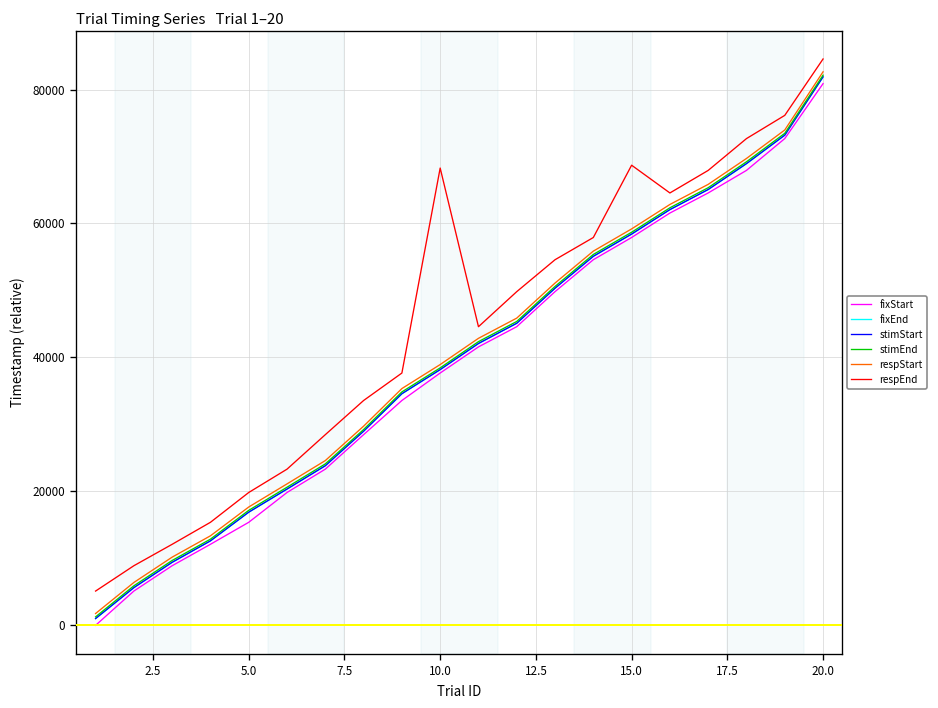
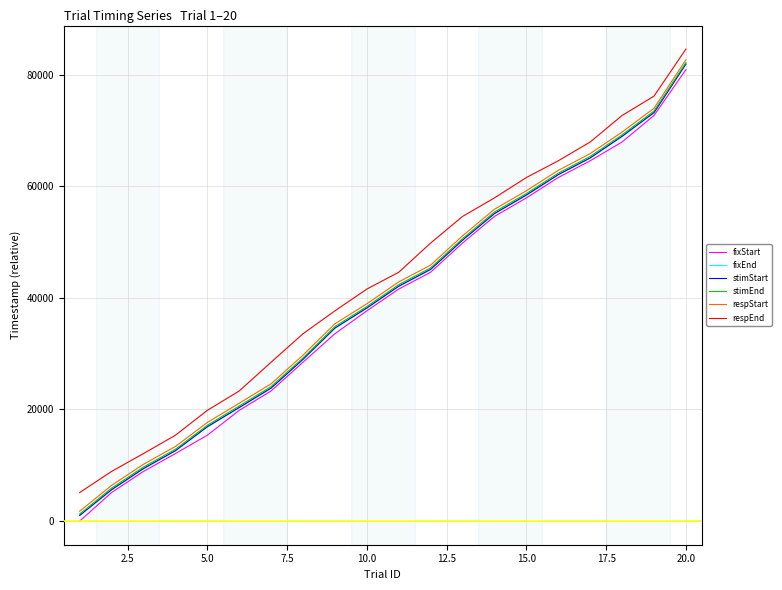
respEnd, 10.0: 68000 -> 42000
respEnd, 15.0: 69000 -> 62000
